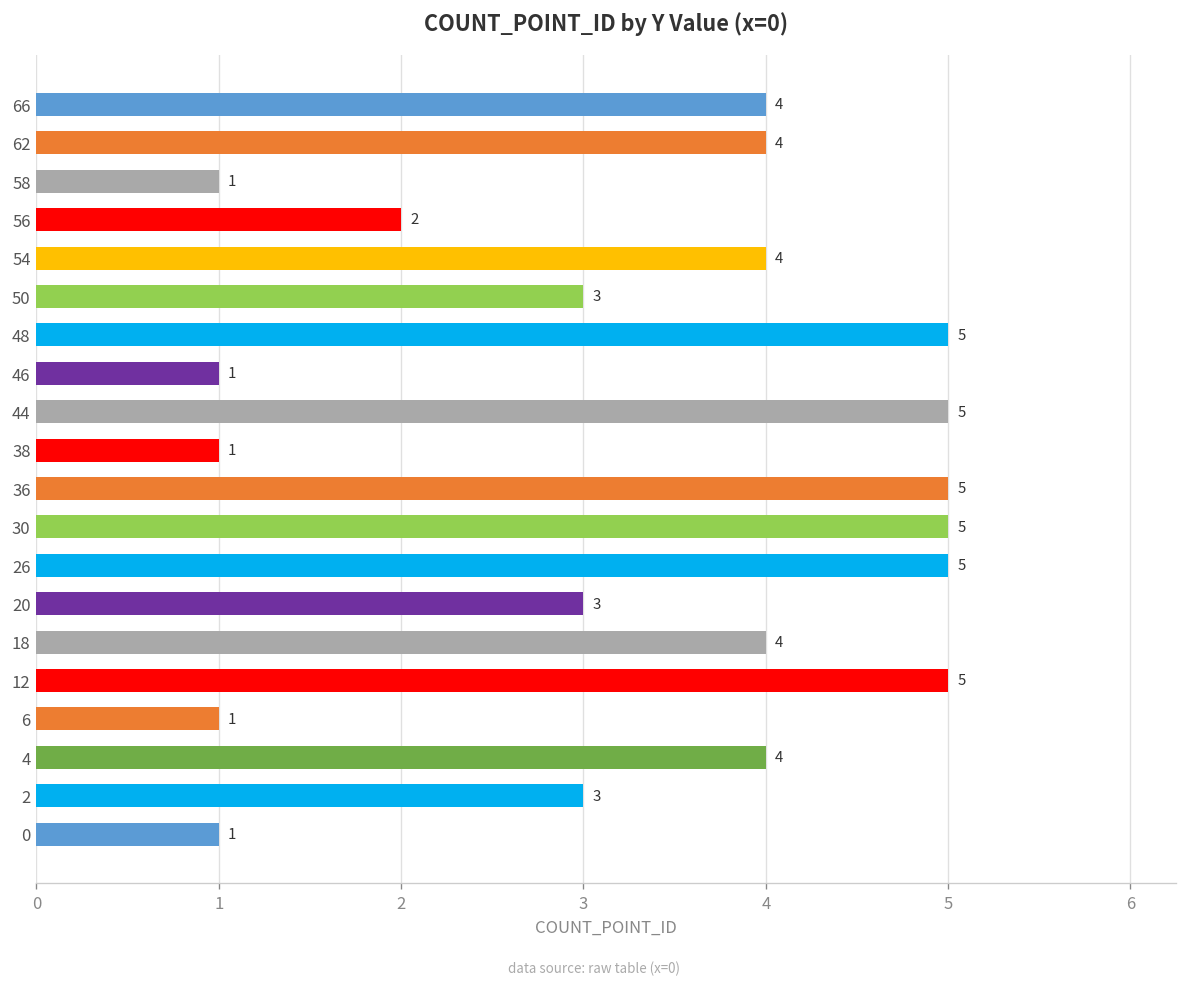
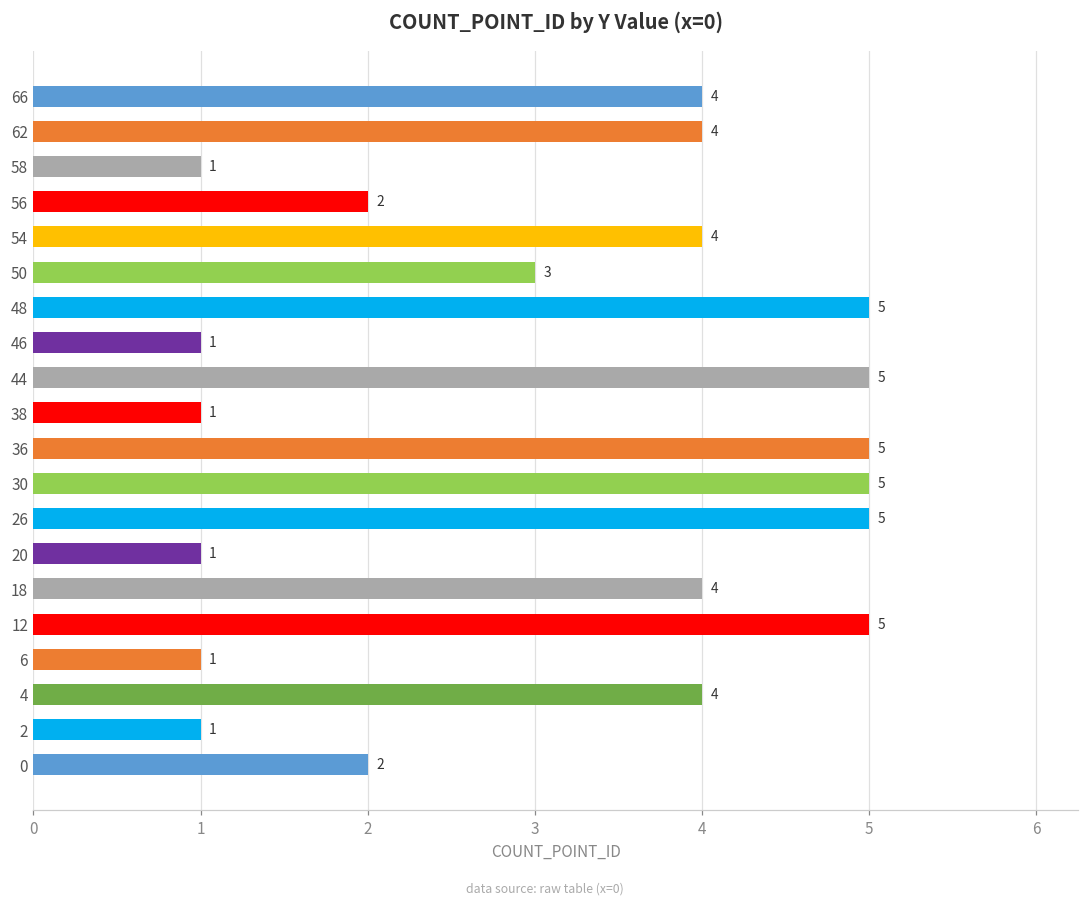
20: 3 -> 1
2: 3 -> 1
0: 1 -> 2
